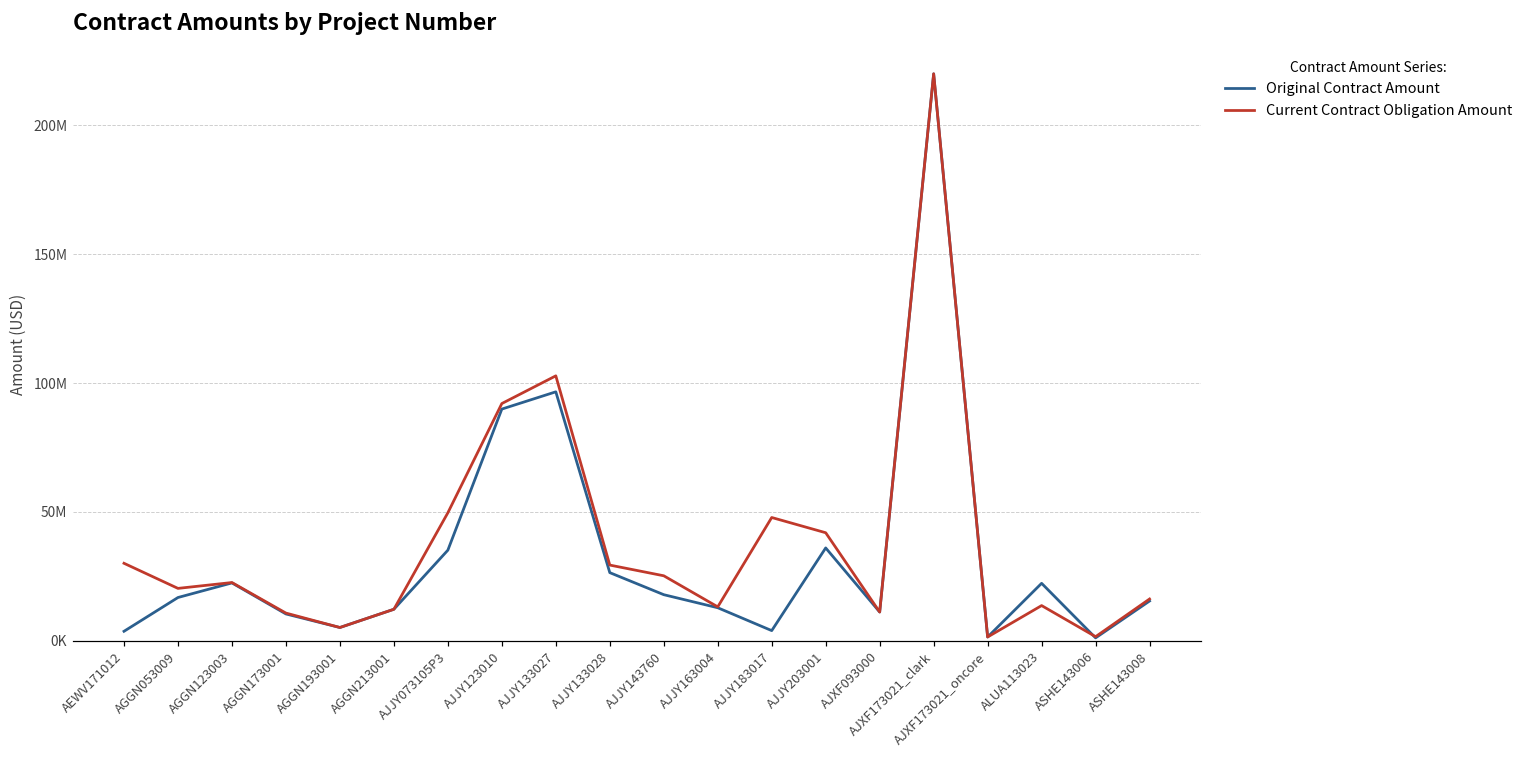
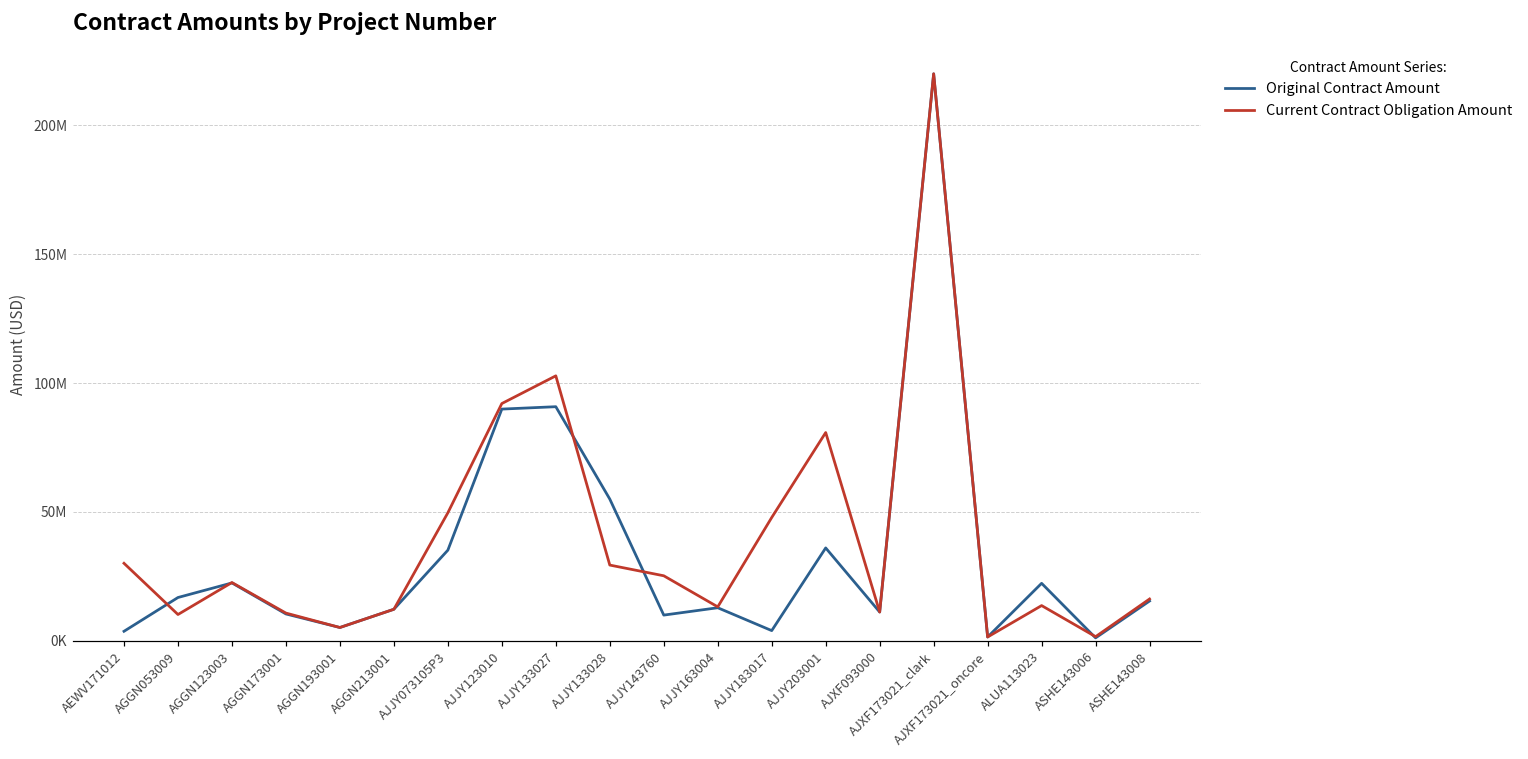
Current Contract Obligation Amount, AGGN053009: 20000000 -> 10000000
Original Contract Amount, AJJY133027: 97000000 -> 91000000
Original Contract Amount, AJJY133028: 26000000 -> 55000000
Original Contract Amount, AJJY143760: 18000000 -> 10000000
Current Contract Obligation Amount, AJJY203001: 42000000 -> 81000000
